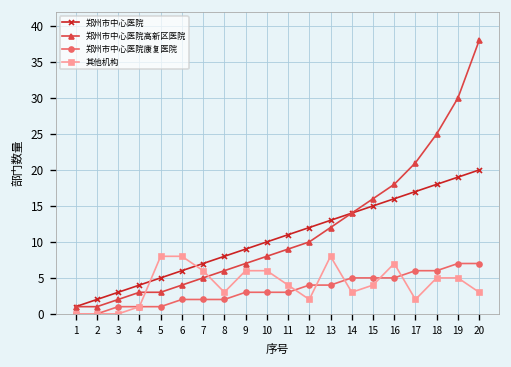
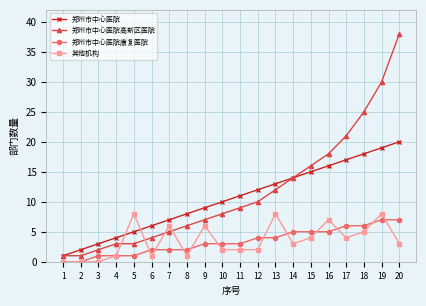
其他机构, 6: 8 -> 1
其他机构, 8: 3 -> 1
其他机构, 10: 6 -> 2
其他机构, 11: 4 -> 2
其他机构, 17: 2 -> 4
其他机构, 19: 5 -> 8
